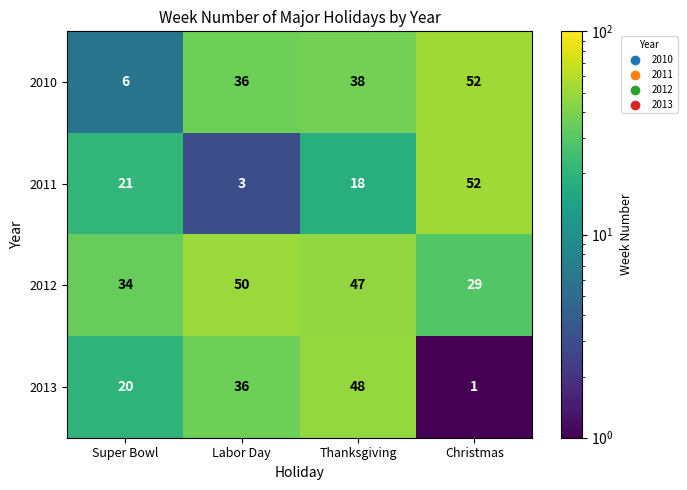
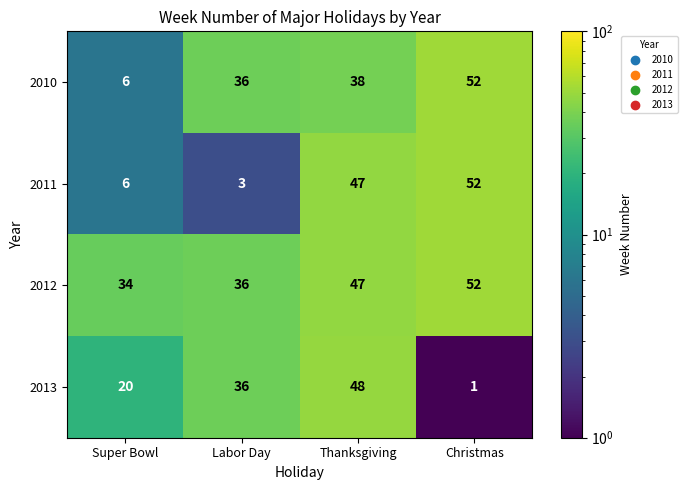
2011, Super Bowl: 21 -> 6
2011, Thanksgiving: 18 -> 47
2012, Labor Day: 50 -> 36
2012, Christmas: 29 -> 52
